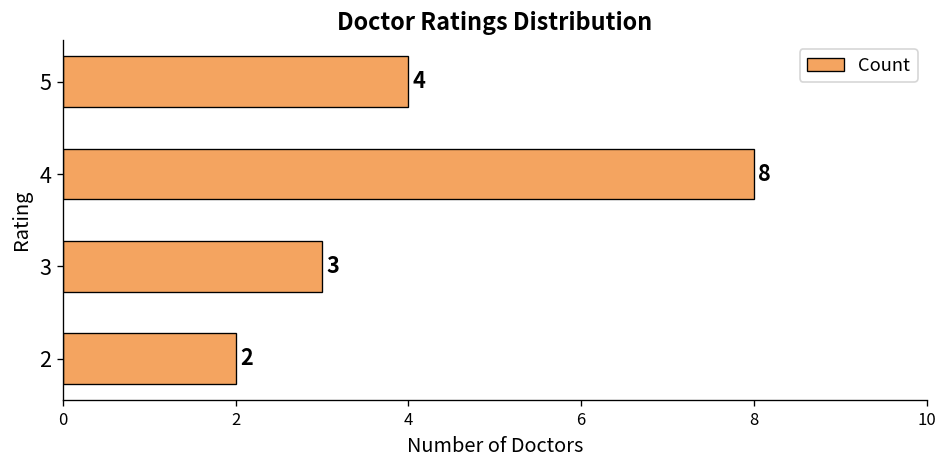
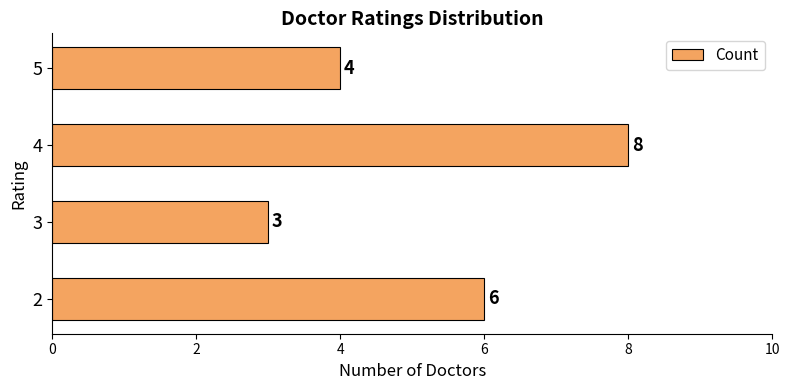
2: 2 -> 6
